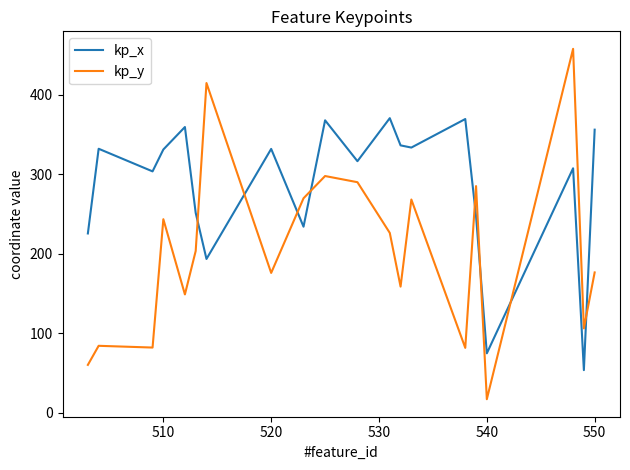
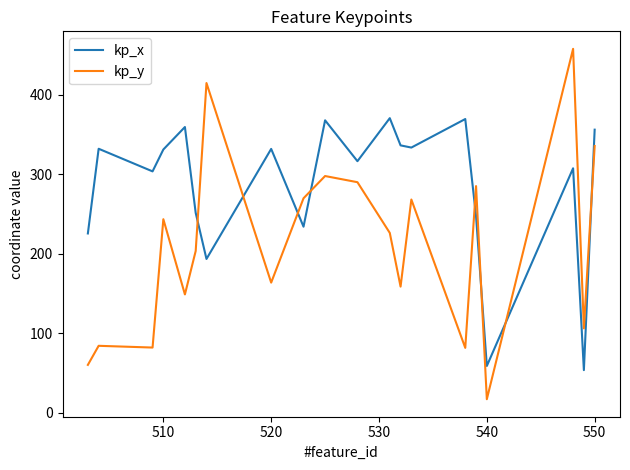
kp_y, 520: 180 -> 160
kp_x, 540: 70 -> 60
kp_y, 550: 180 -> 340
